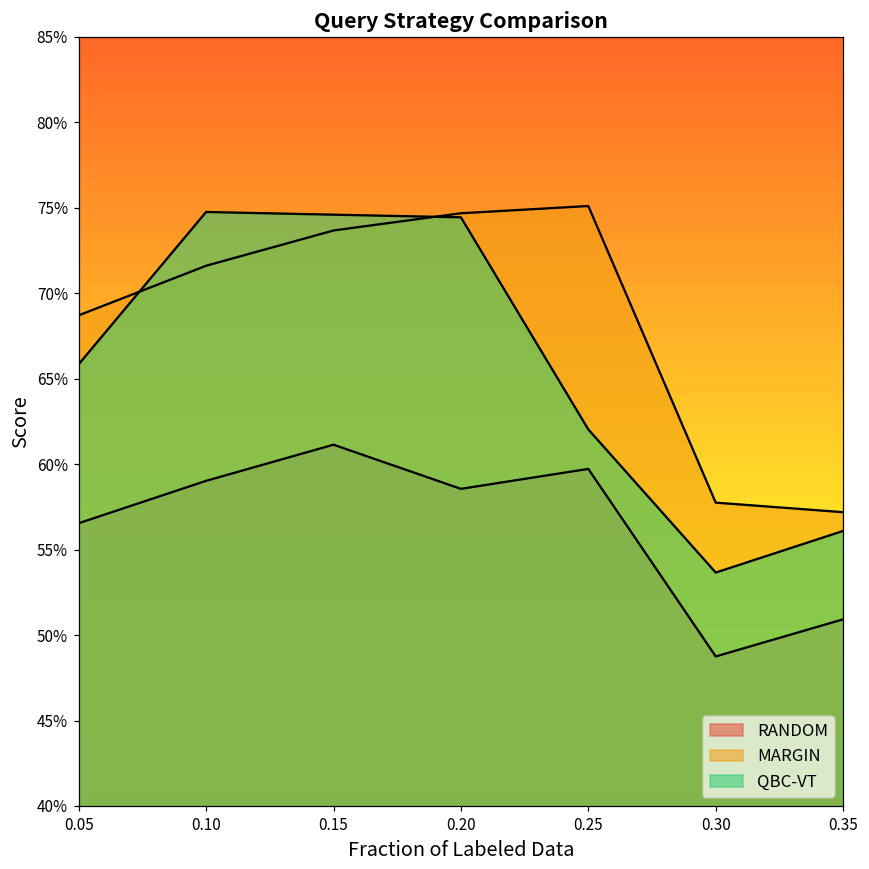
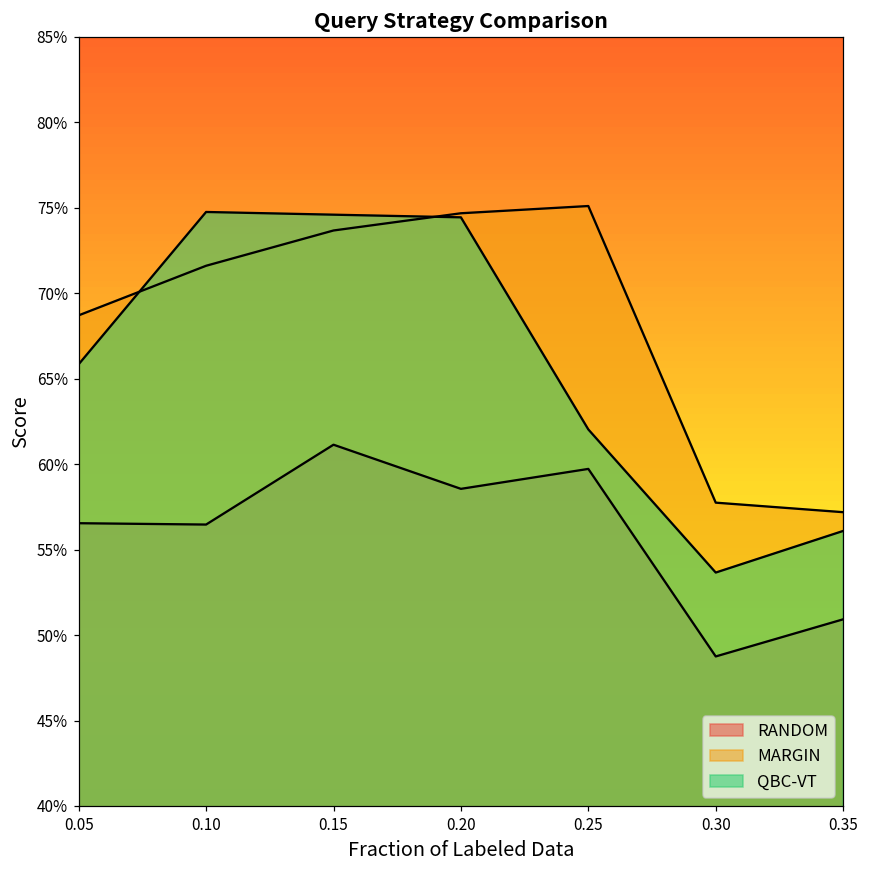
RANDOM, 0.10: 59.0% -> 56.5%
